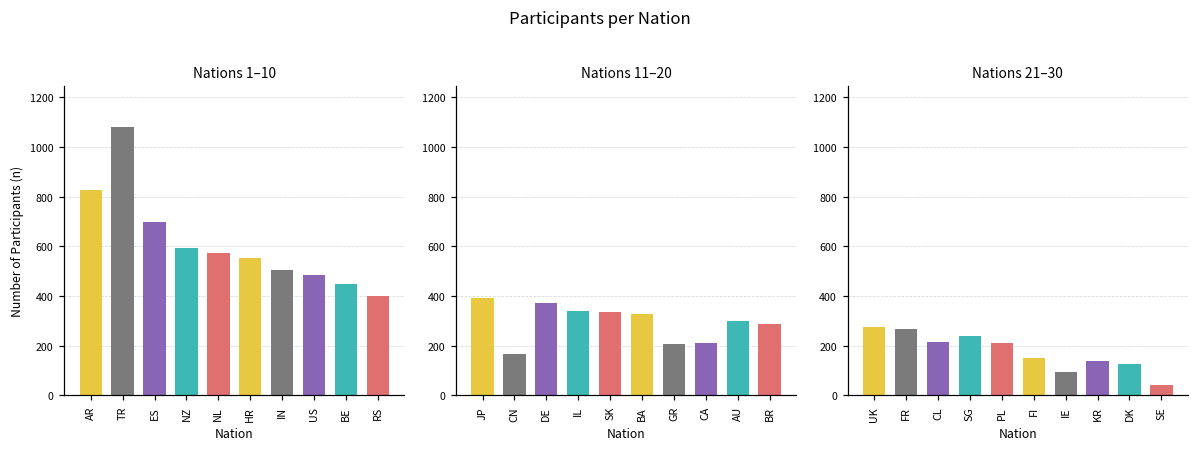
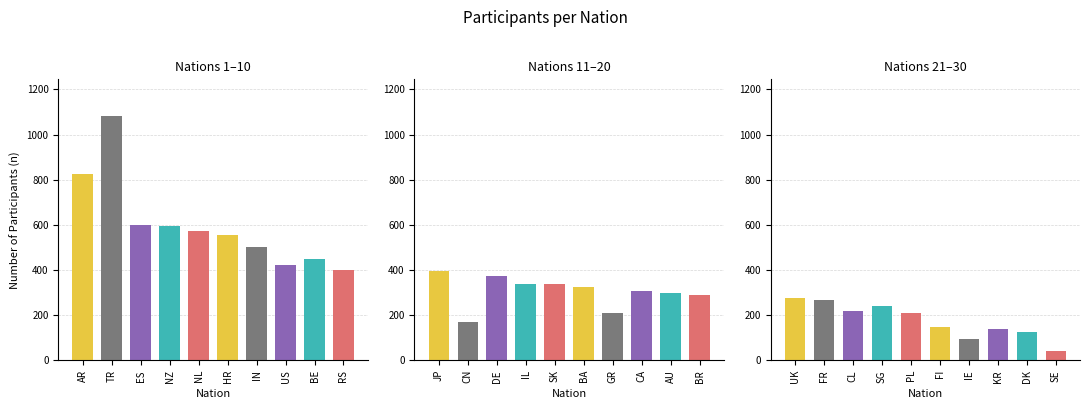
Nations 1–10, ES: 700 -> 600
Nations 1–10, US: 480 -> 420
Nations 11–20, CA: 210 -> 310
